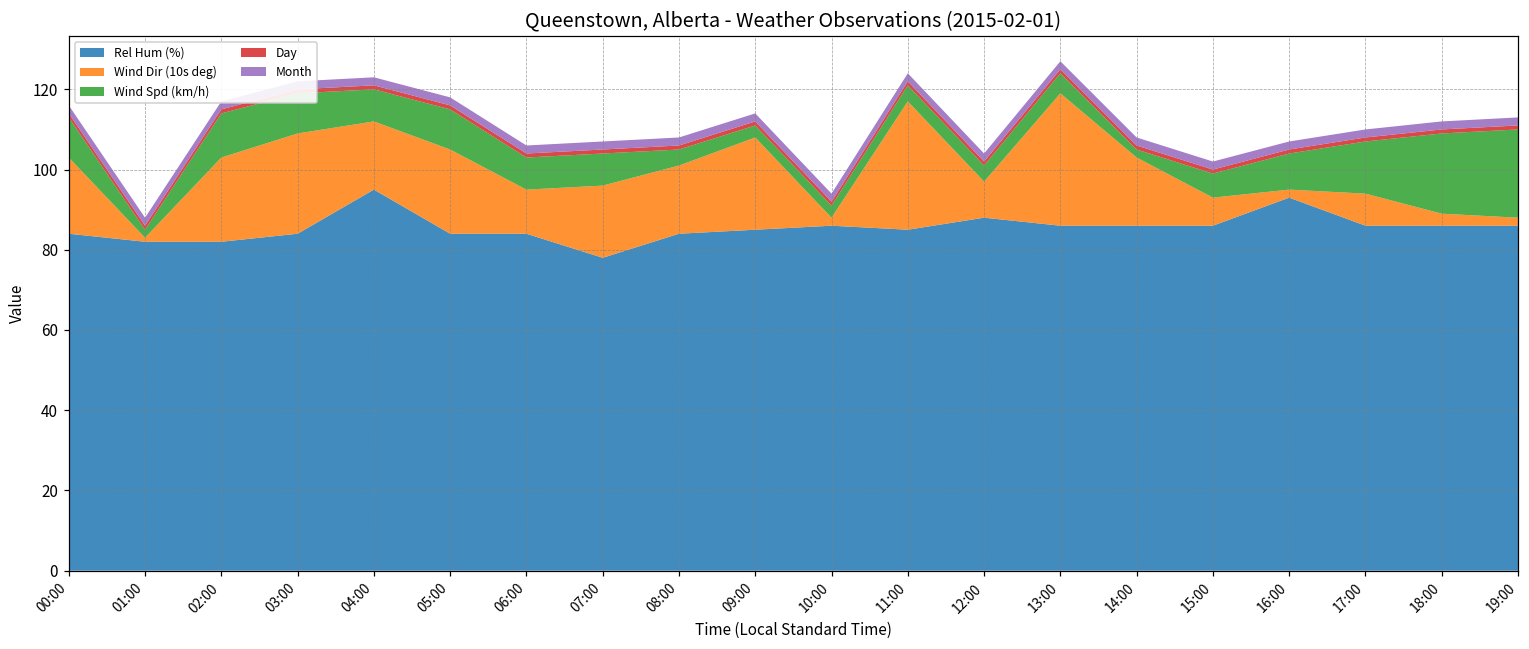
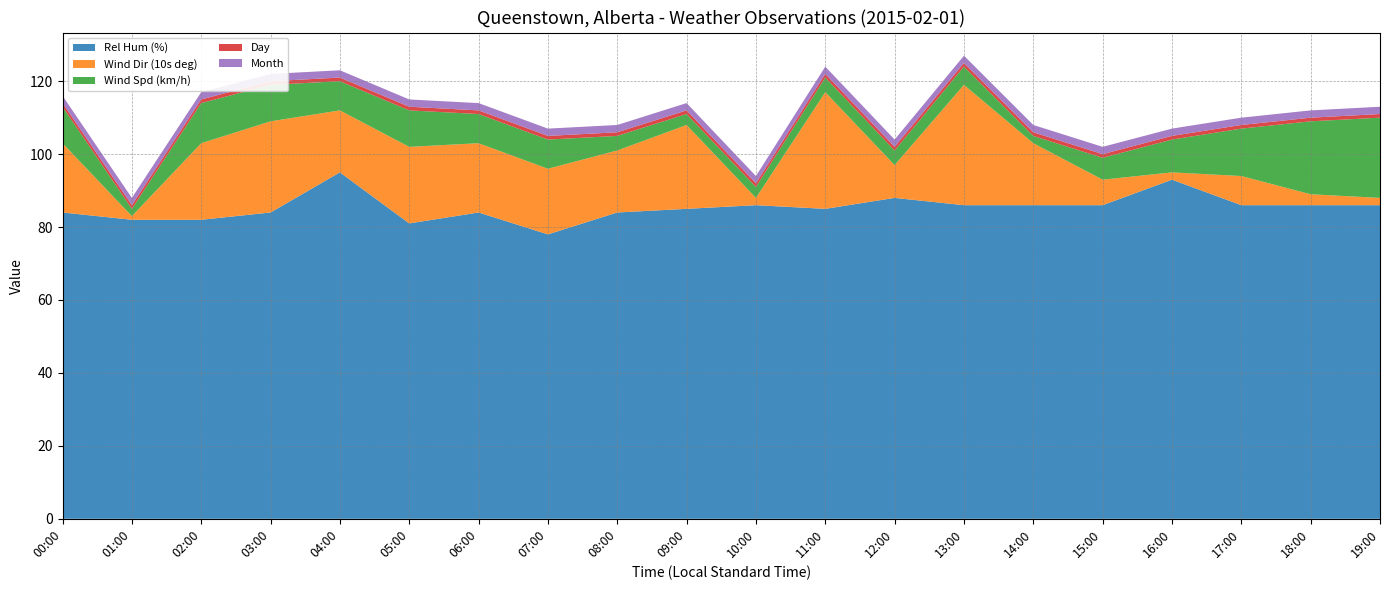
Rel Hum (%), 05:00: 84 -> 81
Wind Dir (10s deg), 06:00: 11 -> 19
